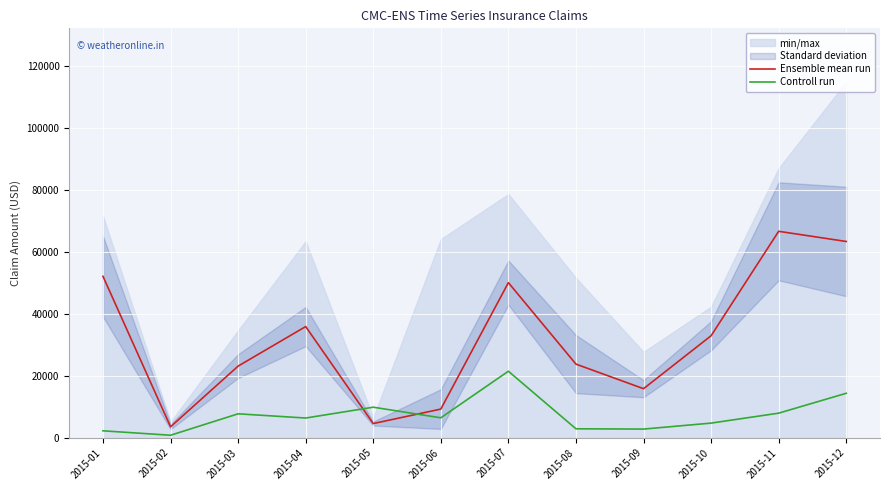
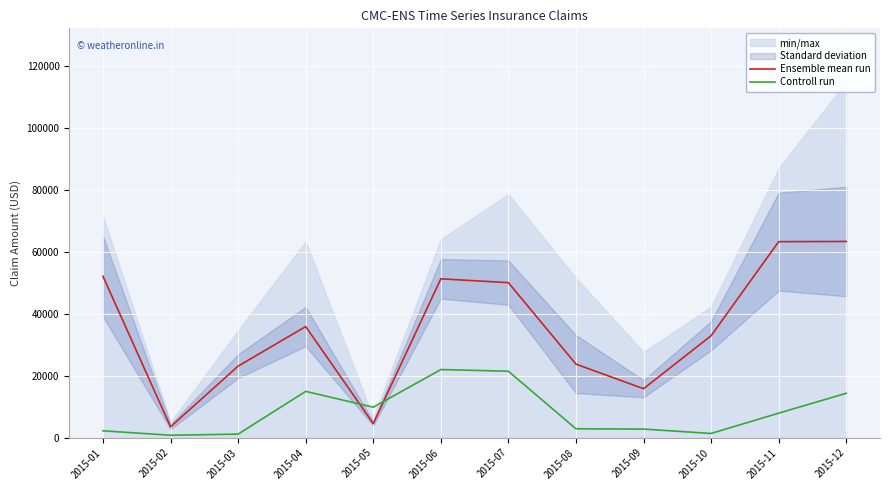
Controll run, 2015-03: 8000 -> 1000
Controll run, 2015-04: 6000 -> 15000
Ensemble mean run, 2015-06: 9000 -> 51000
Controll run, 2015-06: 6000 -> 22000
Controll run, 2015-10: 5000 -> 1000
Ensemble mean run, 2015-11: 67000 -> 63000
